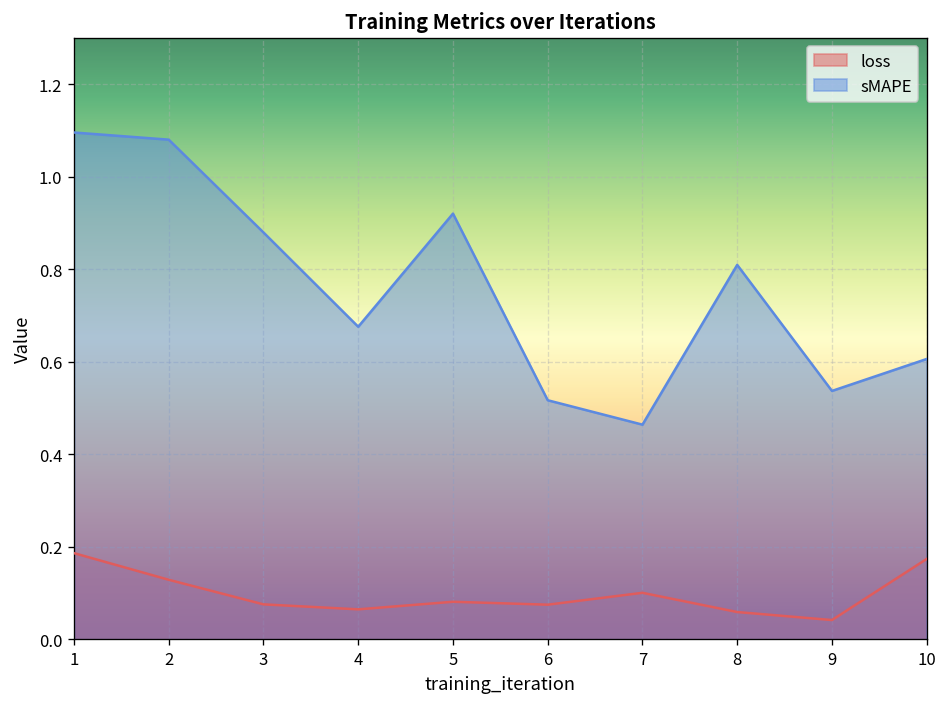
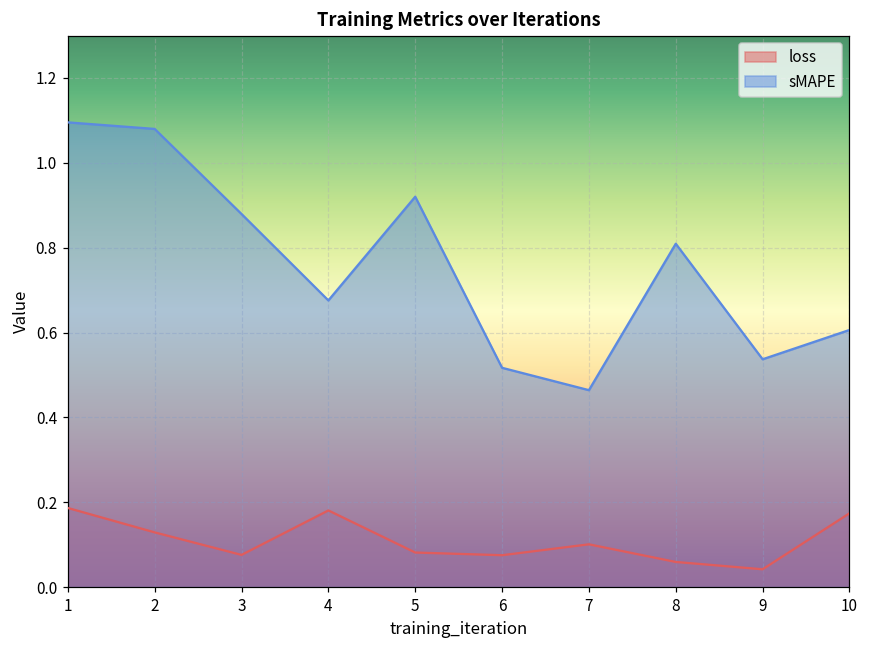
loss, 4: 0.07 -> 0.18
